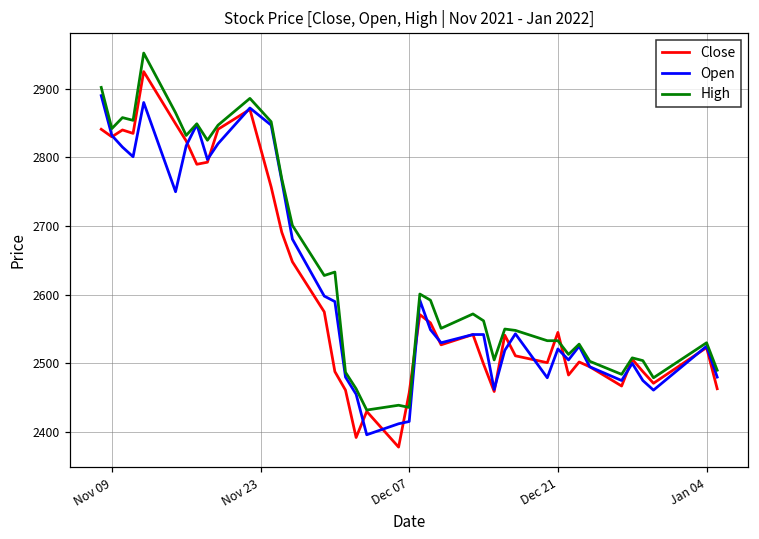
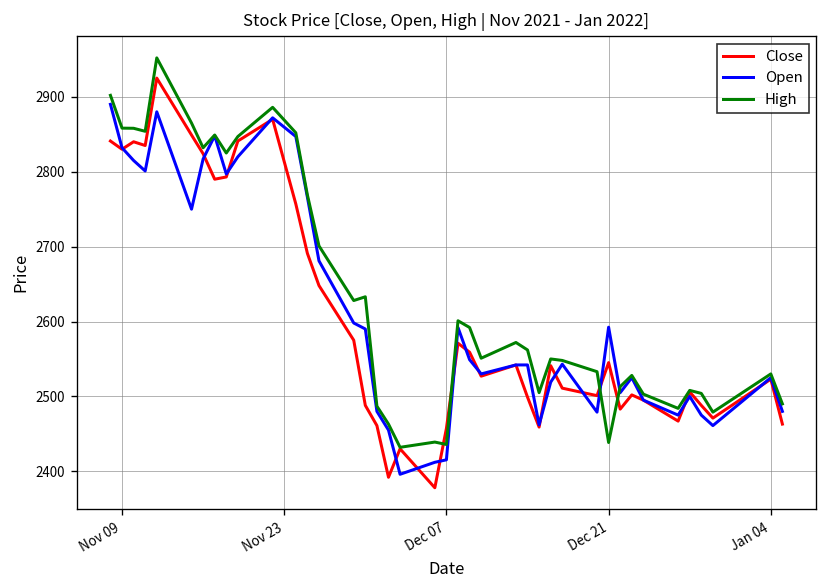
High, Nov 09: 2840 -> 2860
Open, Dec 21: 2520 -> 2590
High, Dec 21: 2530 -> 2440
